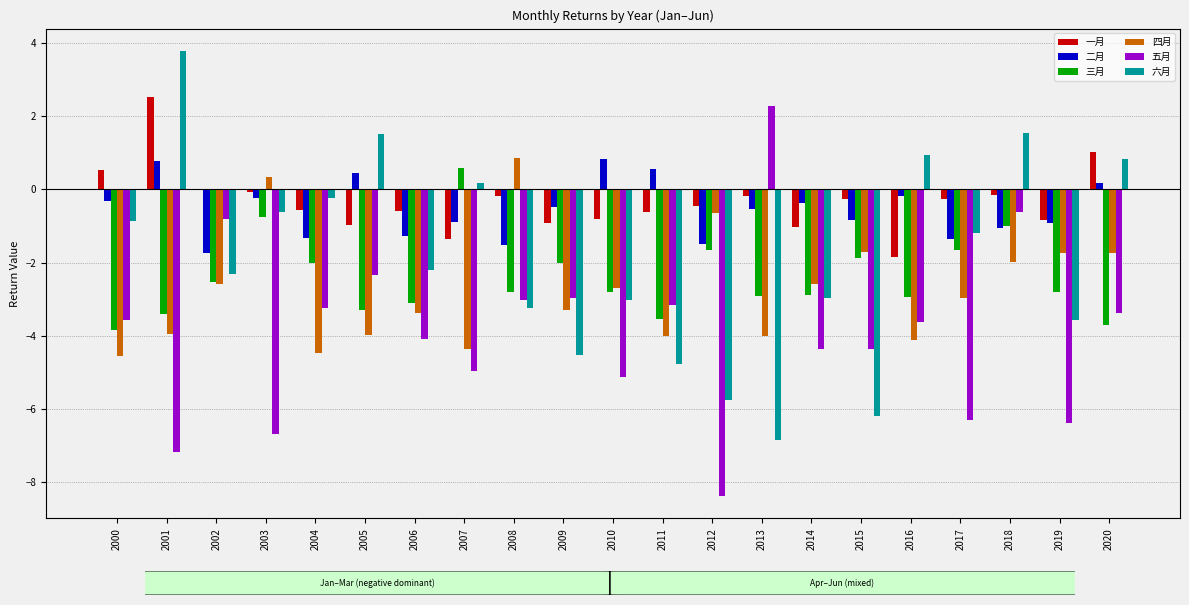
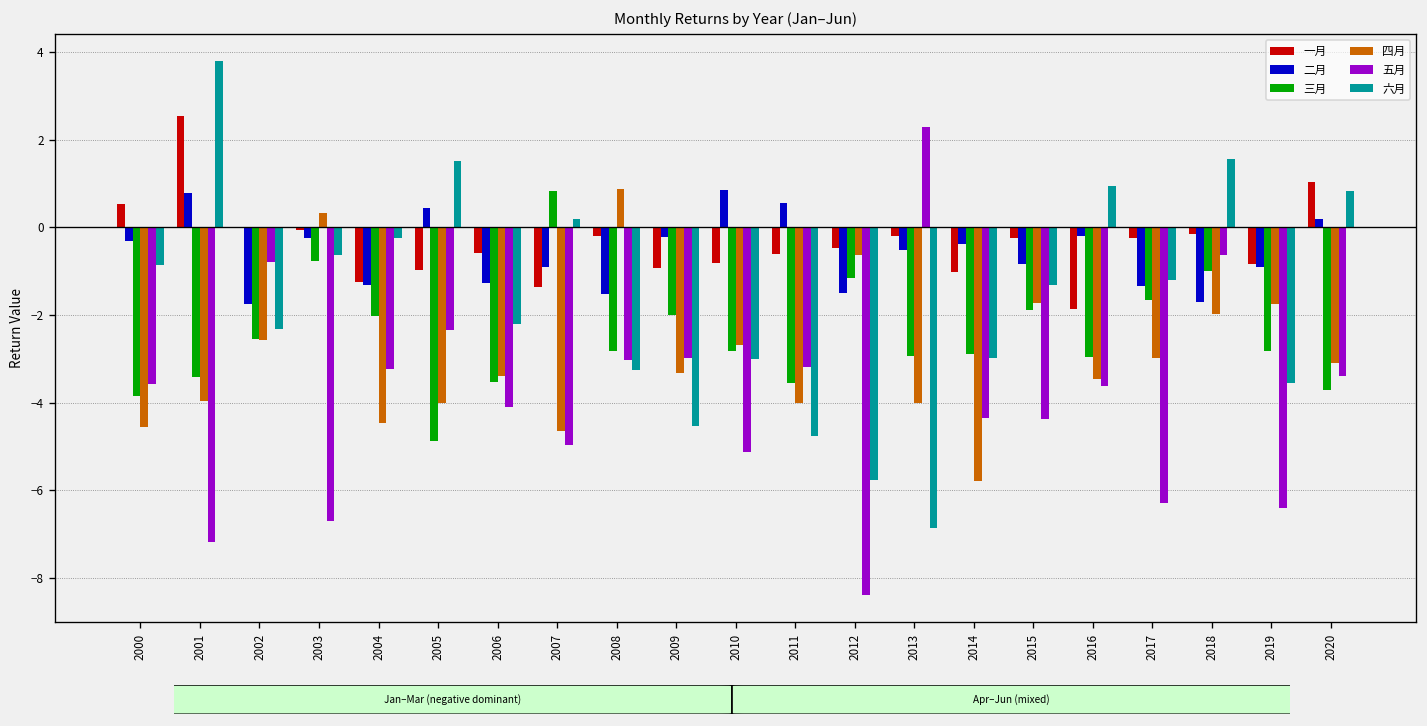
一月, 2004: -0.6 -> -1.2
三月, 2005: -3.3 -> -4.9
三月, 2006: -3.1 -> -3.5
三月, 2007: 0.6 -> 0.8
四月, 2007: -4.4 -> -4.7
二月, 2009: -0.5 -> -0.2
三月, 2012: -1.6 -> -1.1
四月, 2014: -2.6 -> -5.8
六月, 2015: -6.2 -> -1.3
四月, 2016: -4.1 -> -3.4
二月, 2018: -1.1 -> -1.7
四月, 2020: -1.7 -> -3.1
